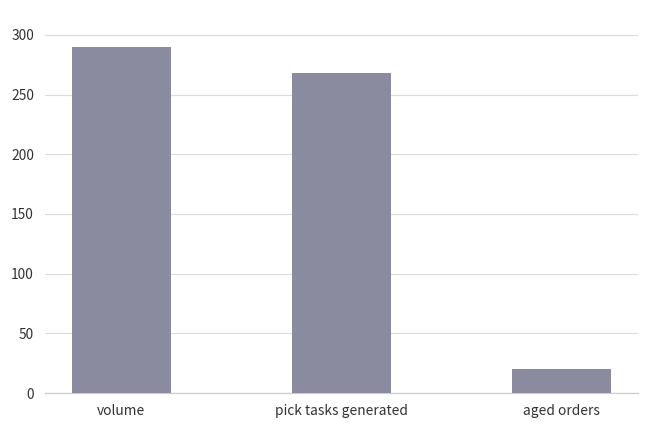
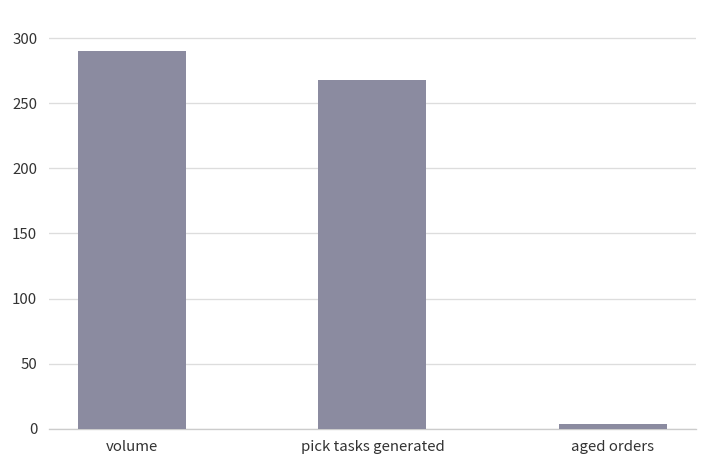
aged orders: 20 -> 4
